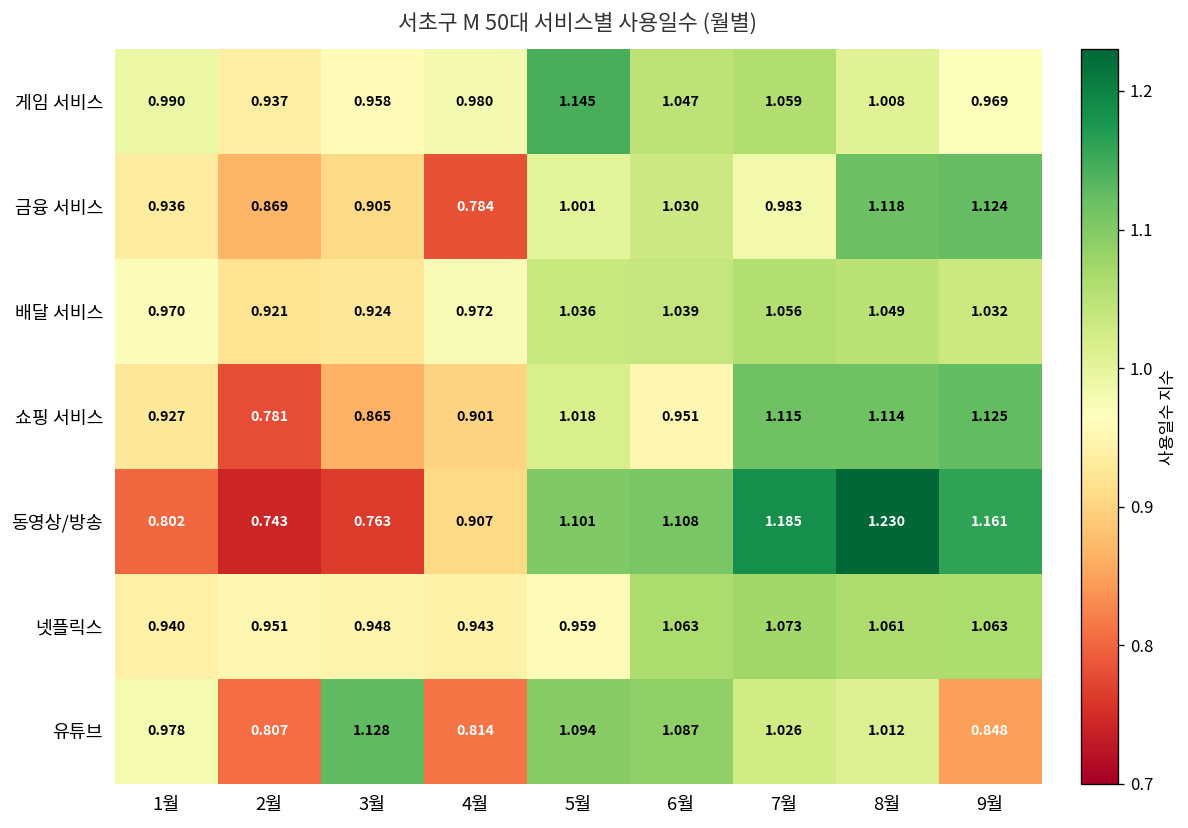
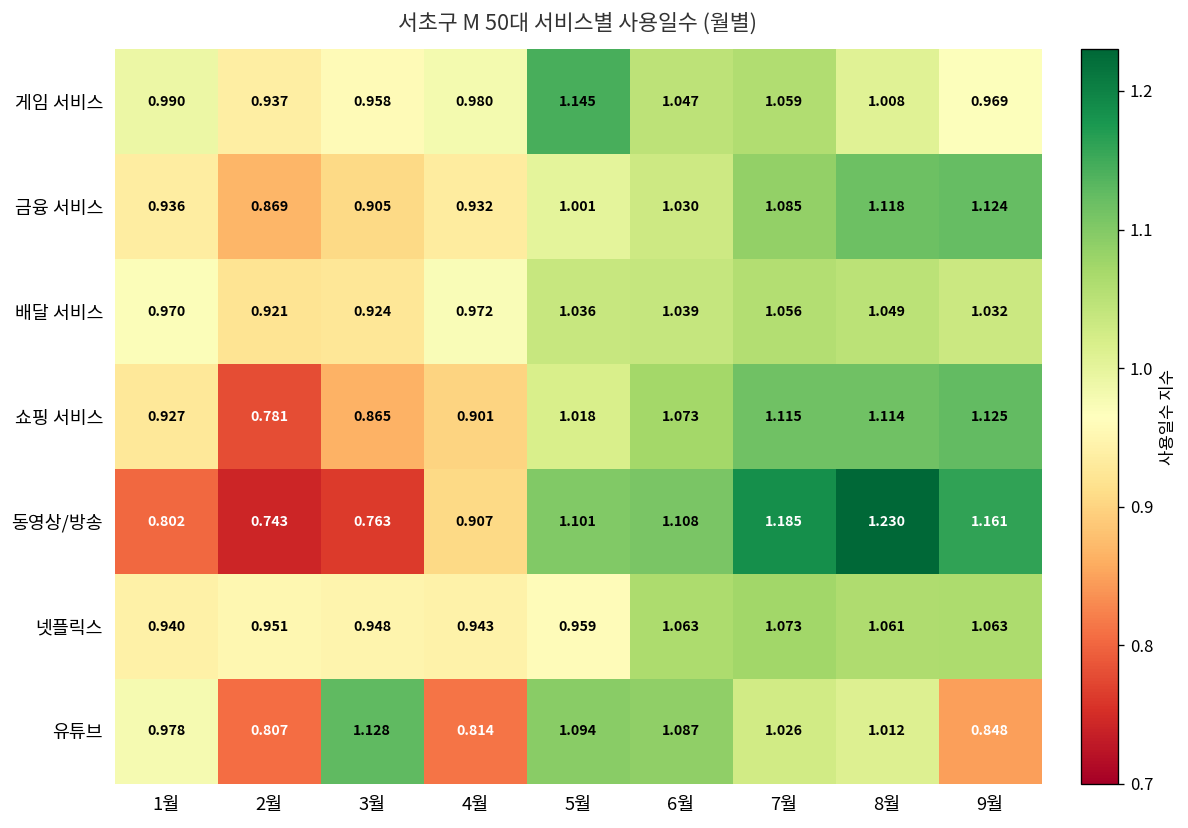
금융 서비스, 4월: 0.784 -> 0.932
금융 서비스, 7월: 0.983 -> 1.085
쇼핑 서비스, 6월: 0.951 -> 1.073
